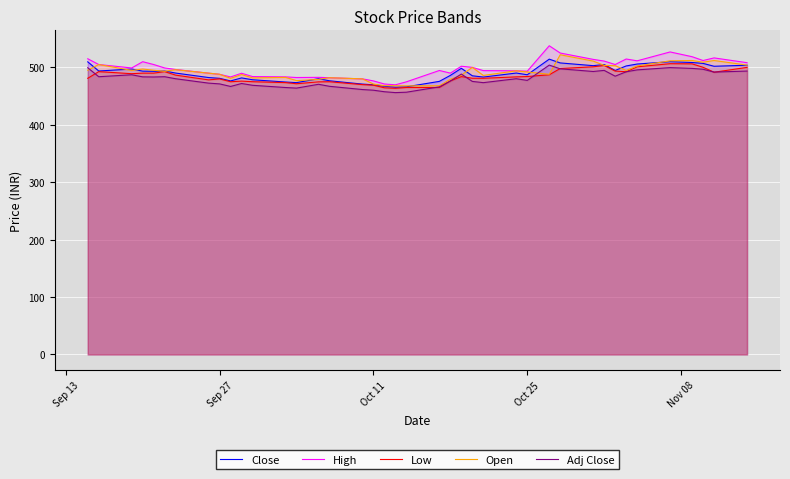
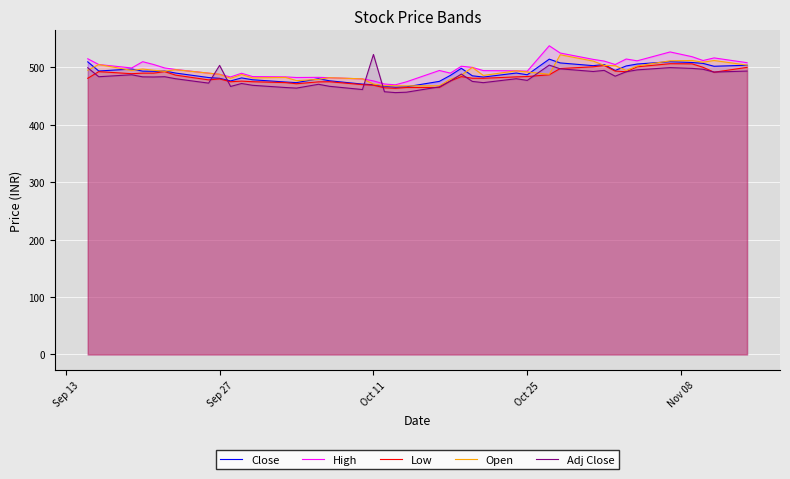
Adj Close, Sep 27: 470 -> 500
Adj Close, Oct 11: 460 -> 520
